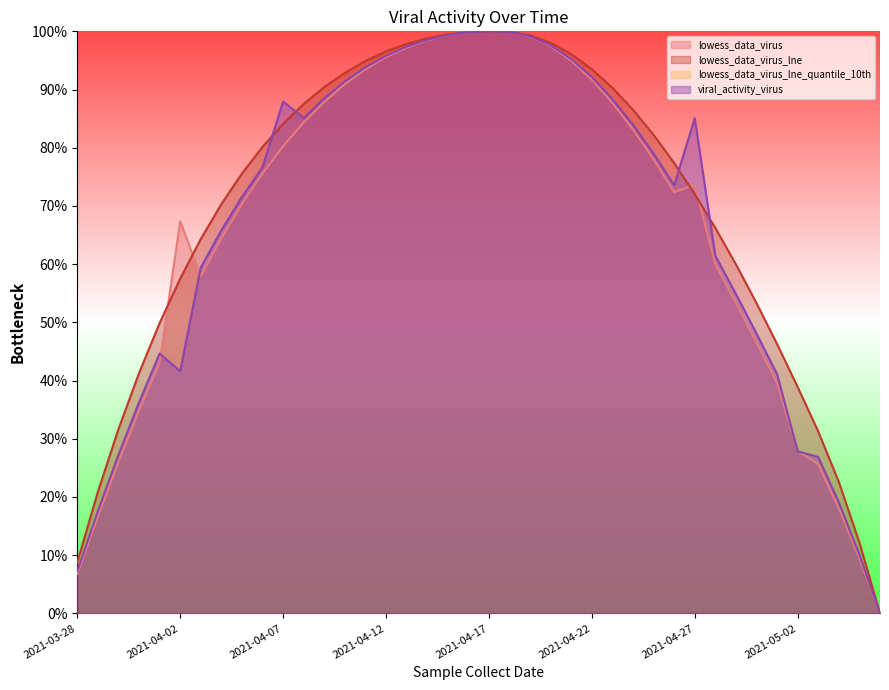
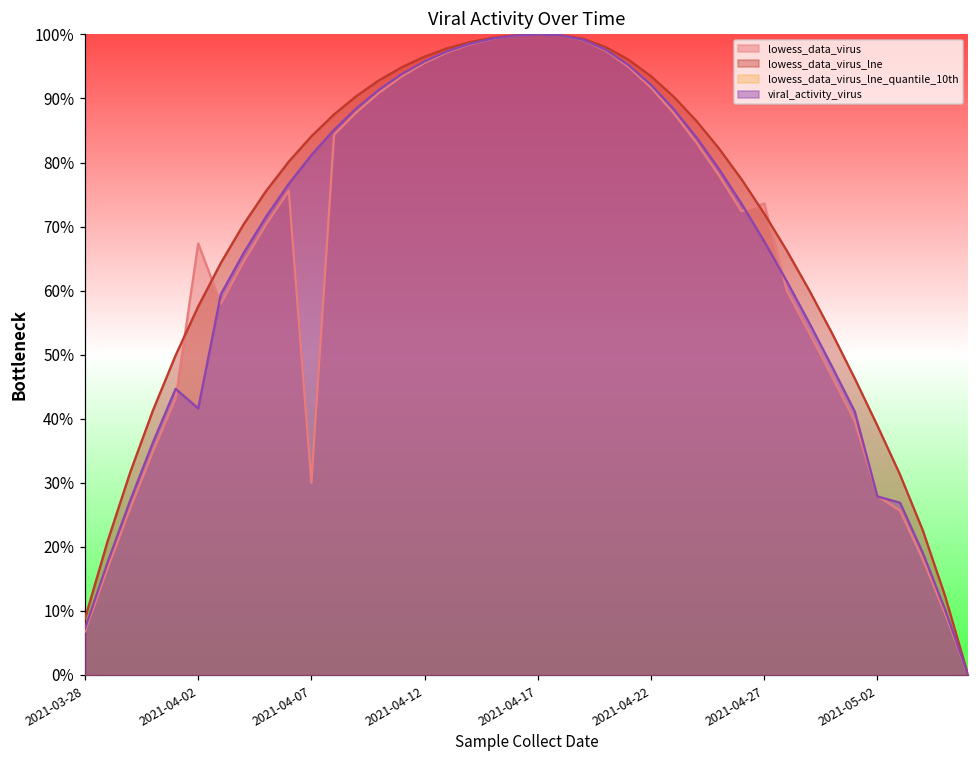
lowess_data_virus, 2021-04-07: 80% -> 30%
viral_activity_virus, 2021-04-07: 88% -> 81%
viral_activity_virus, 2021-04-27: 85% -> 68%
